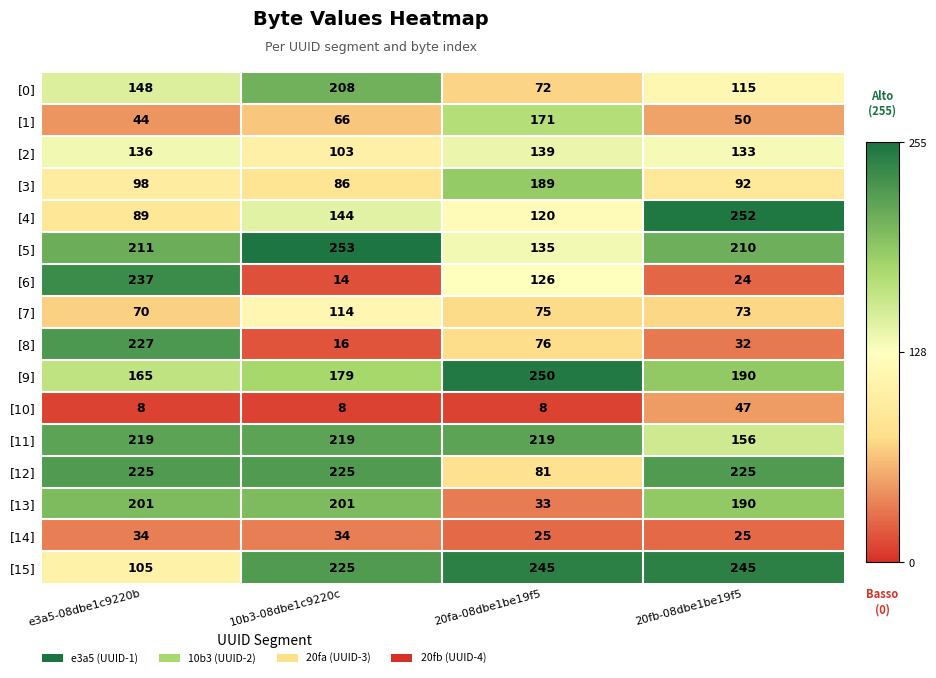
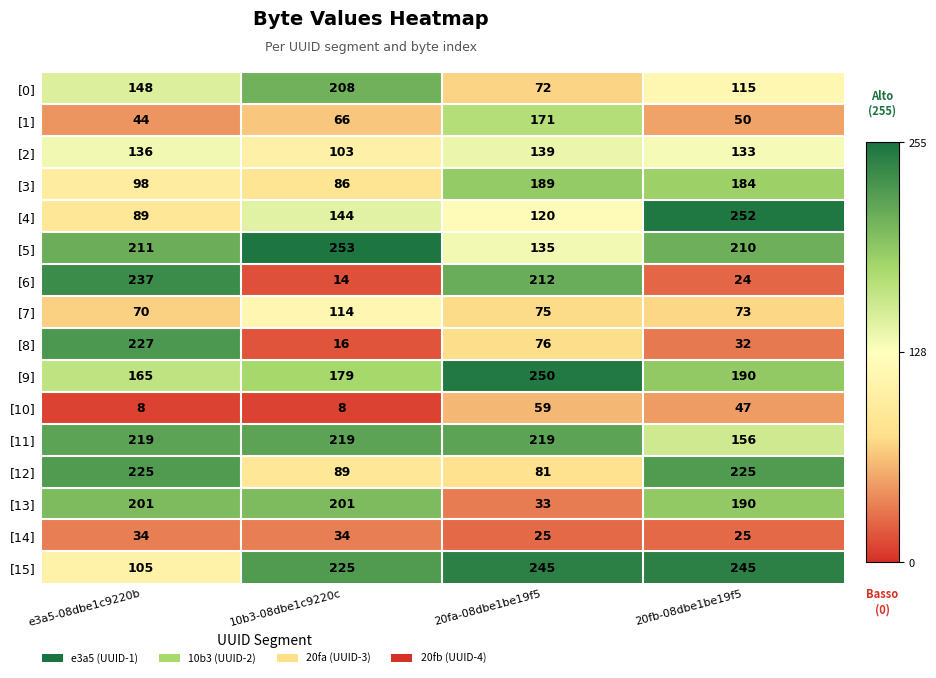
[3], 20fb-08dbe1be19f5: 92 -> 184
[6], 20fa-08dbe1be19f5: 126 -> 212
[10], 20fa-08dbe1be19f5: 8 -> 59
[12], 10b3-08dbe1c9220c: 225 -> 89
